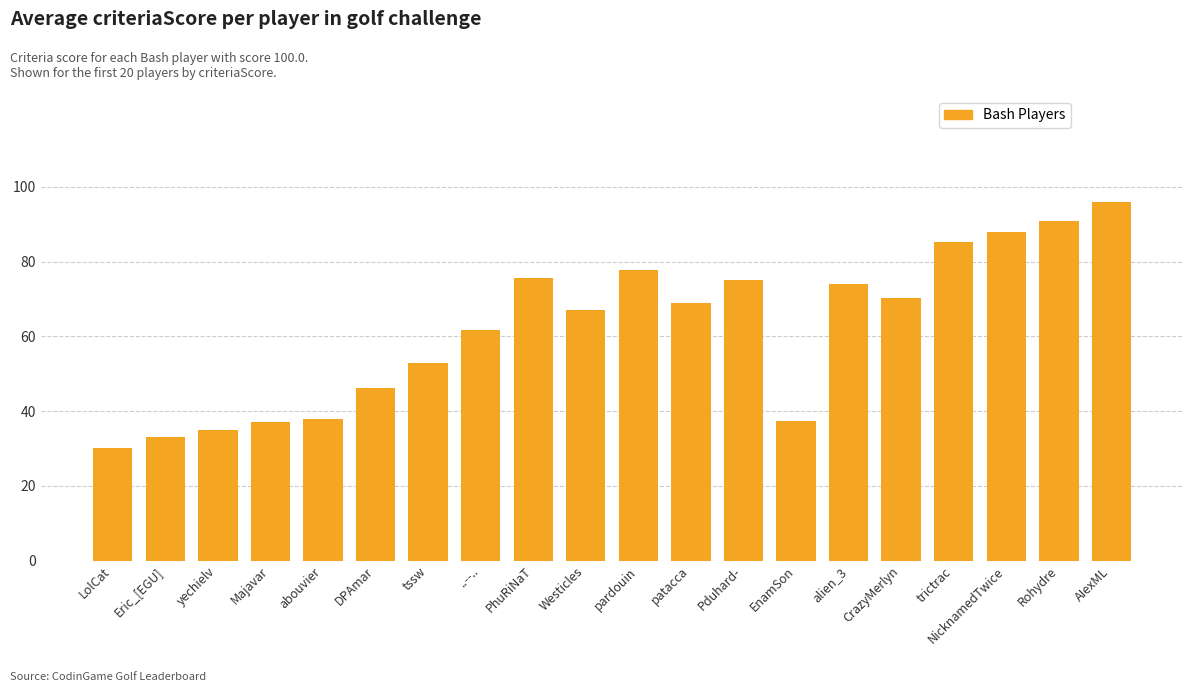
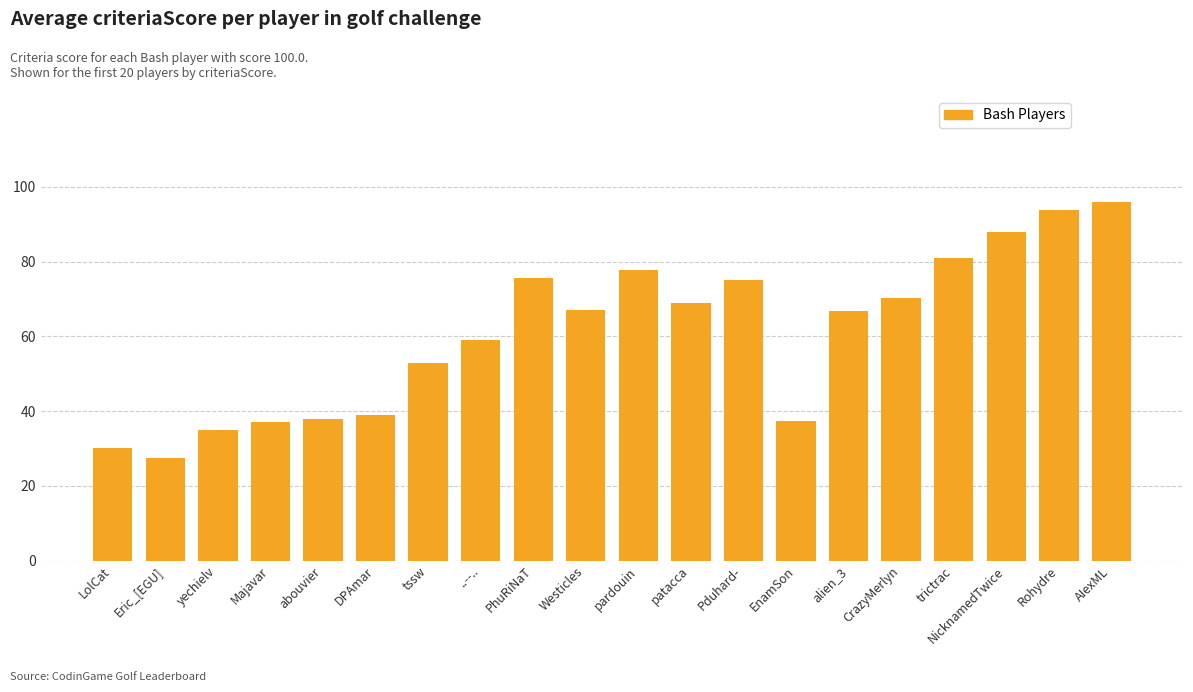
Eric_[EGU]: 33 -> 28
DPAmar: 46 -> 39
..--..: 62 -> 59
alien_3: 74 -> 67
trictrac: 85 -> 81
Rohydre: 91 -> 94
